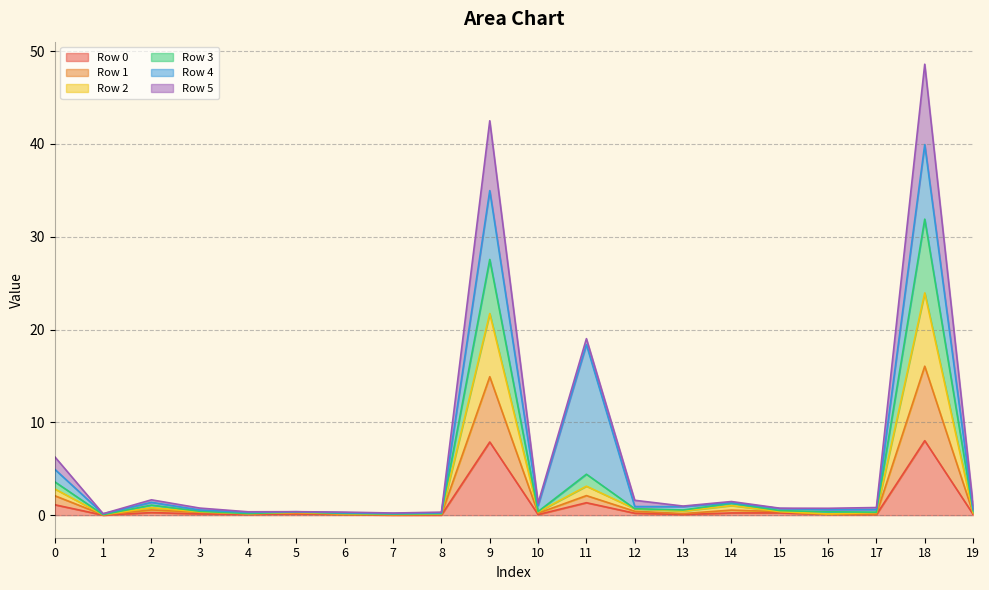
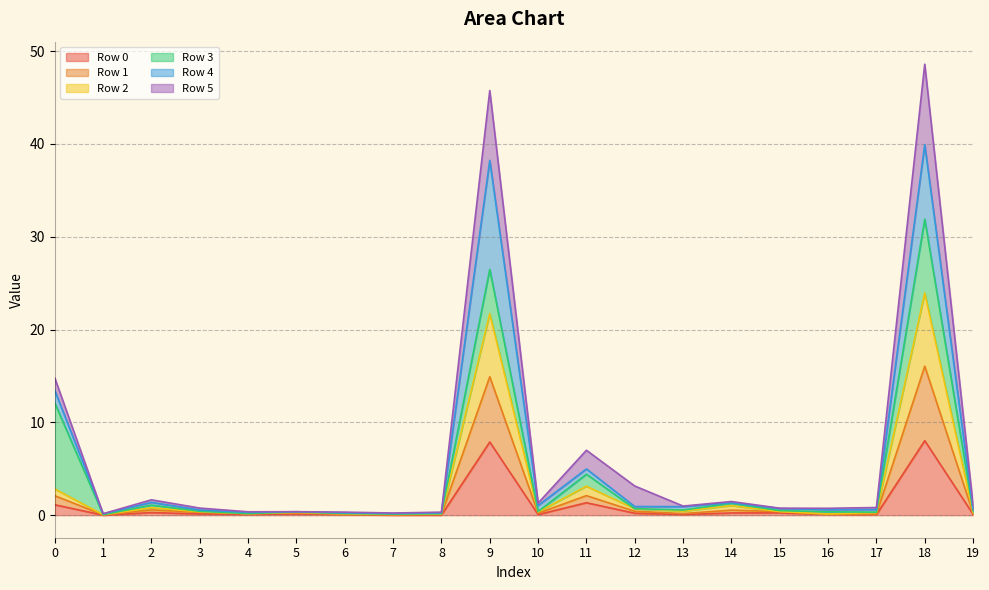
Row 3, 0: 1 -> 9
Row 3, 9: 6 -> 5
Row 4, 9: 7 -> 12
Row 4, 11: 14 -> 1
Row 5, 11: 1 -> 2
Row 5, 12: 1 -> 2
